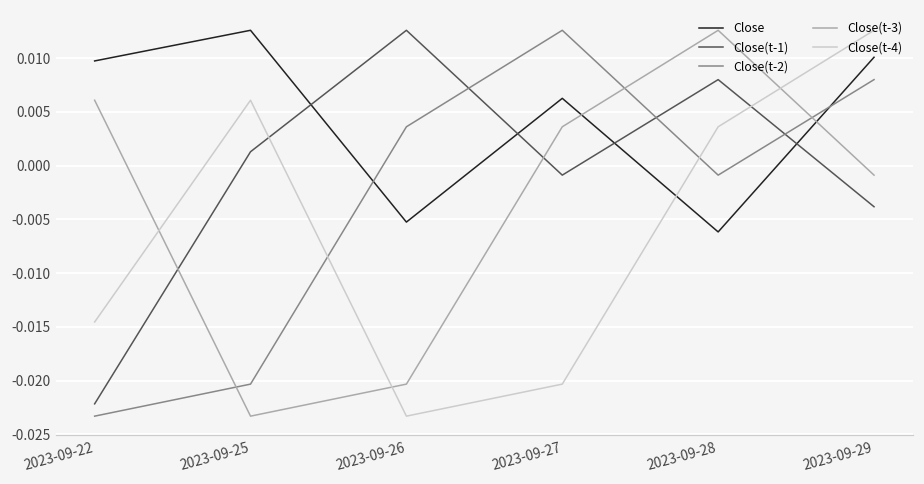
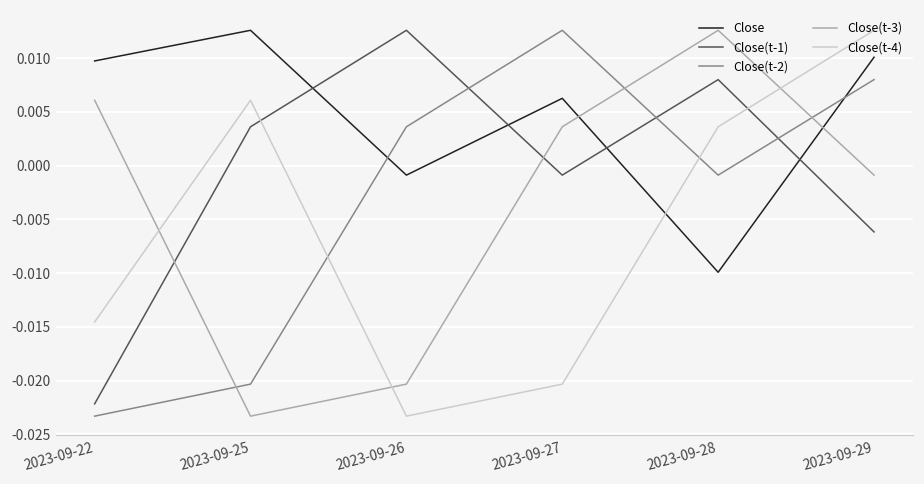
Close(t-1), 2023-09-25: 0.001 -> 0.004
Close, 2023-09-26: -0.005 -> -0.001
Close, 2023-09-28: -0.006 -> -0.010
Close(t-1), 2023-09-29: -0.004 -> -0.006
